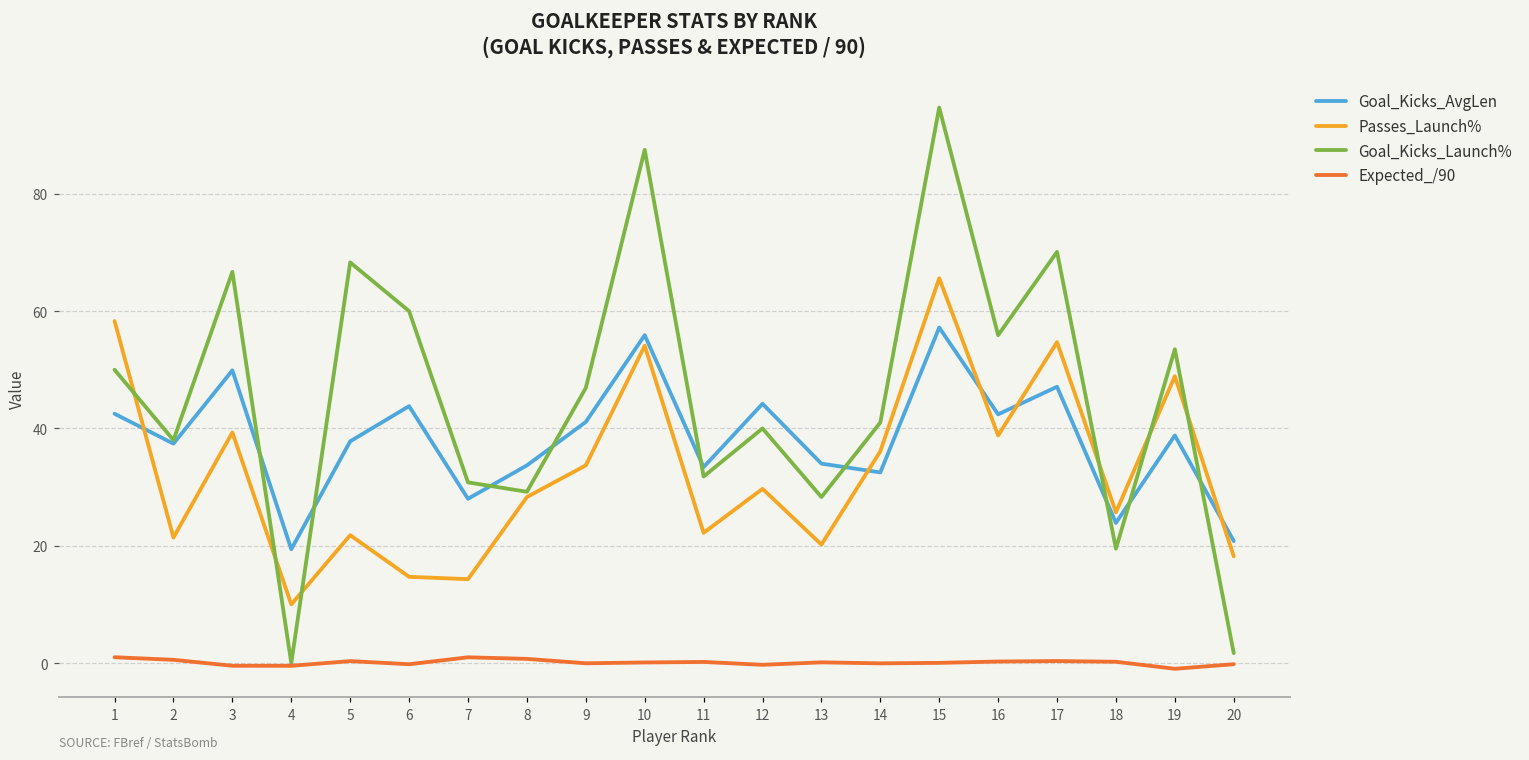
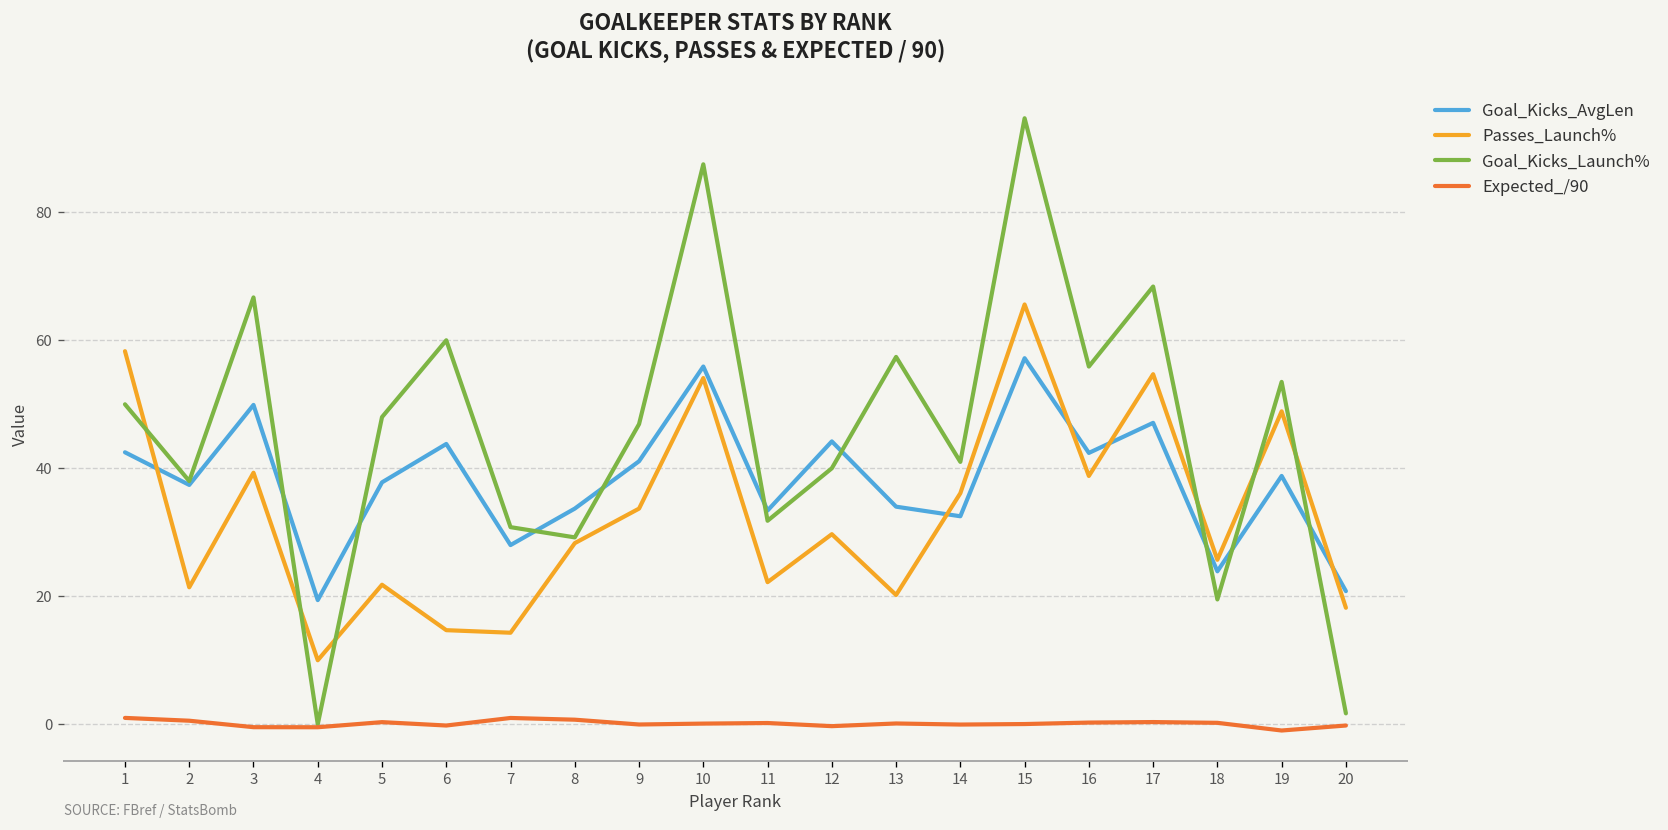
Goal_Kicks_Launch%, 5: 68 -> 48
Goal_Kicks_Launch%, 13: 28 -> 57
Goal_Kicks_Launch%, 17: 70 -> 68
